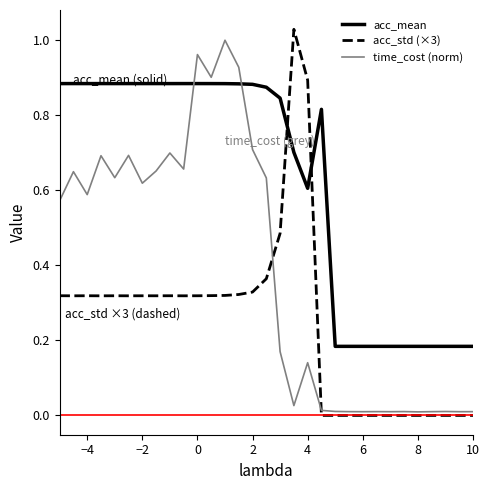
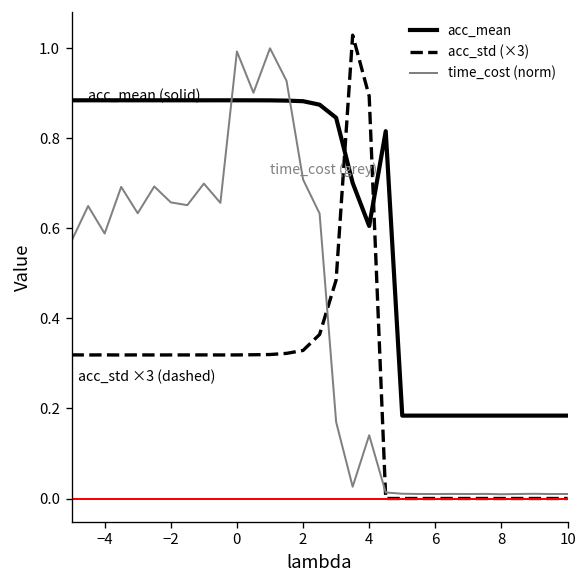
time_cost (norm), −2: 0.62 -> 0.66
time_cost (norm), 0: 0.96 -> 0.99
